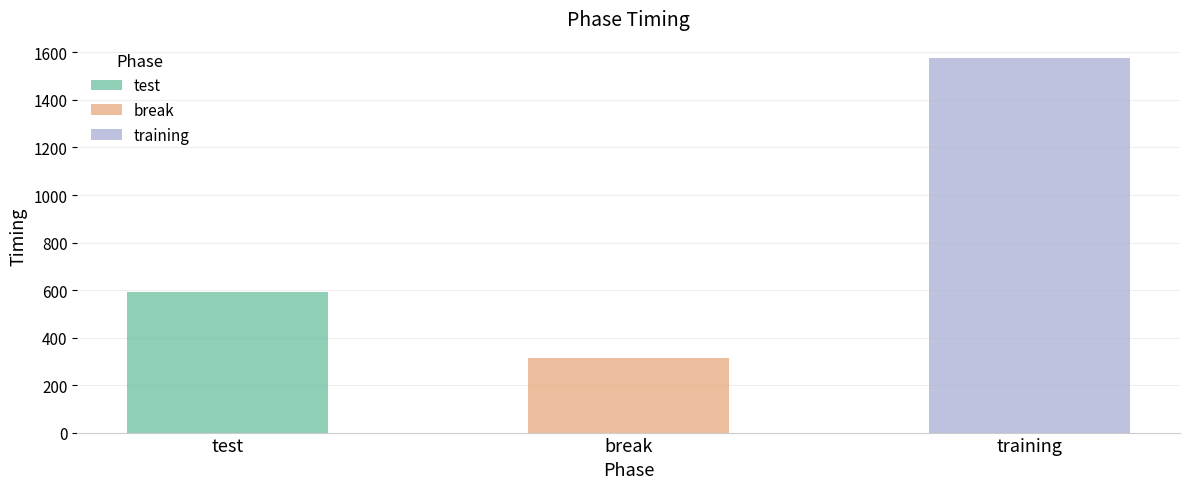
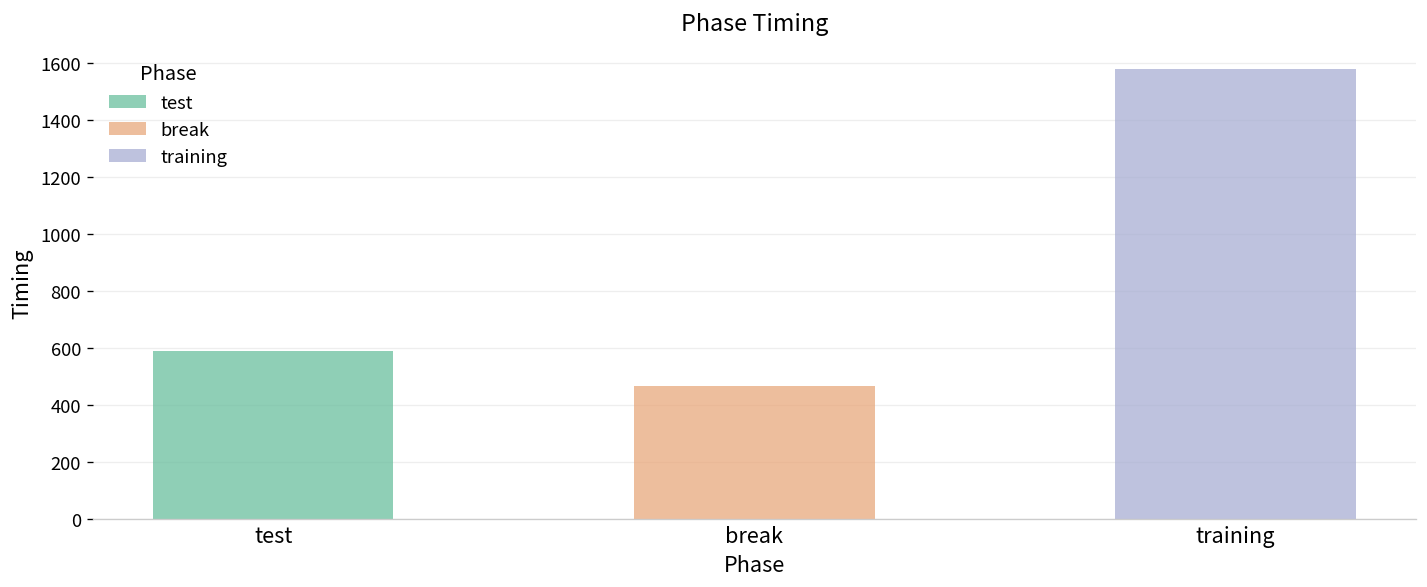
break: 320 -> 470
